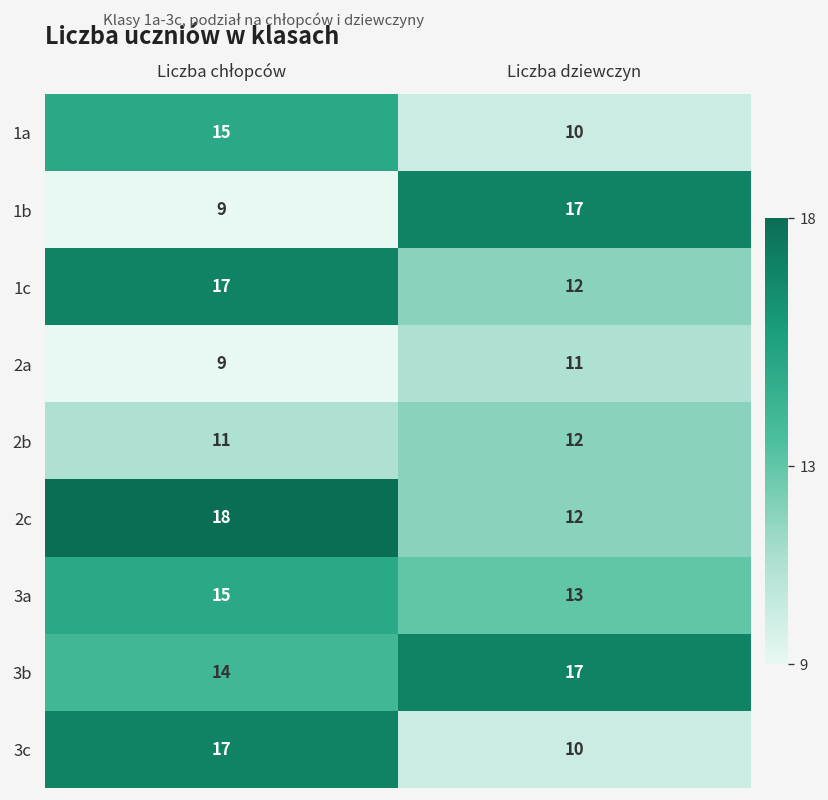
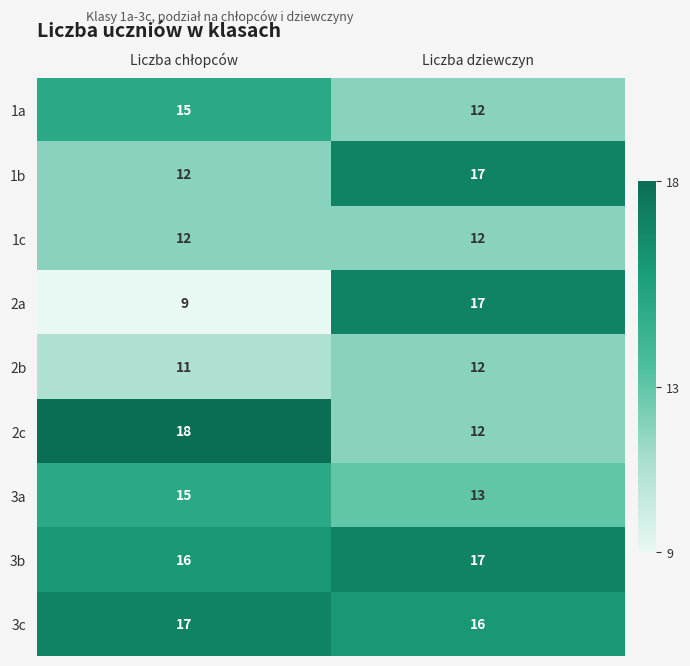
1a, Liczba dziewczyn: 10 -> 12
1b, Liczba chłopców: 9 -> 12
1c, Liczba chłopców: 17 -> 12
2a, Liczba dziewczyn: 11 -> 17
3b, Liczba chłopców: 14 -> 16
3c, Liczba dziewczyn: 10 -> 16
